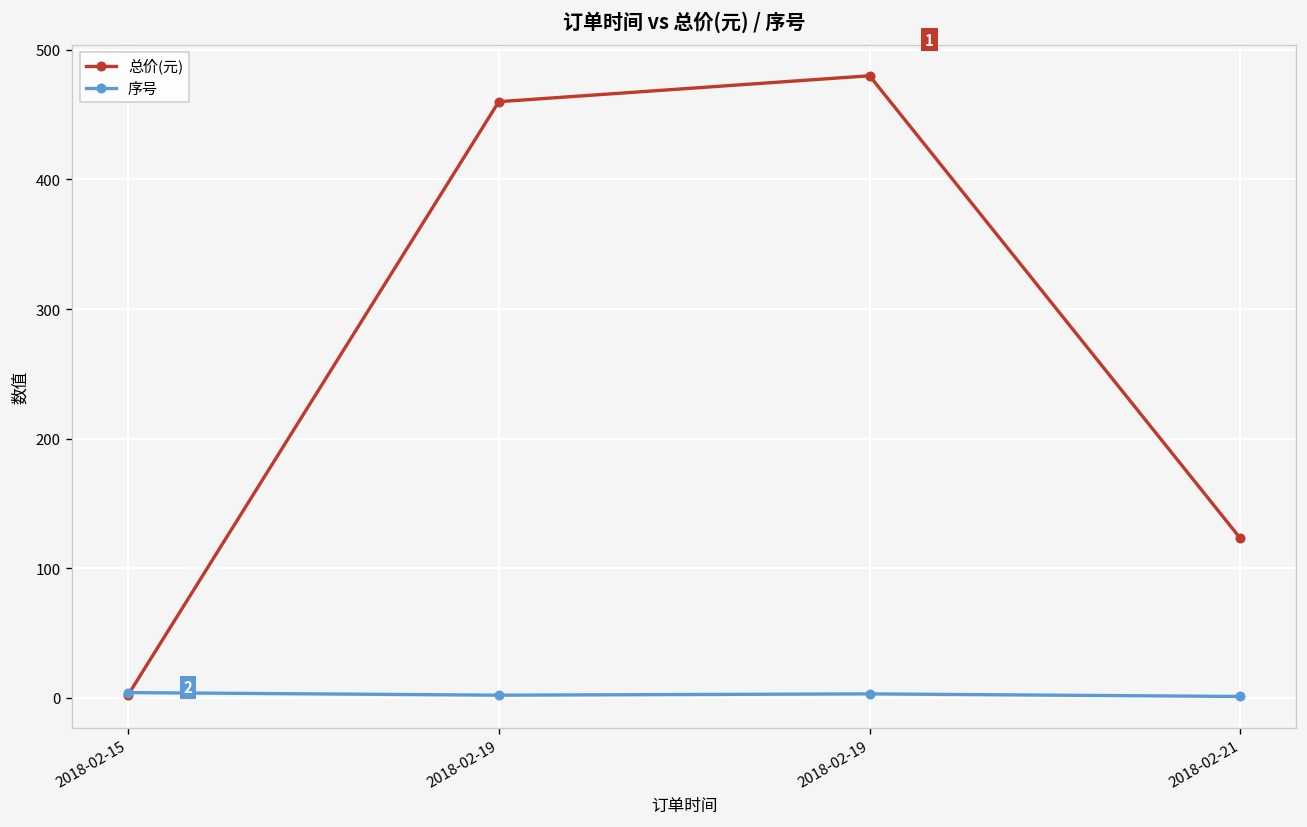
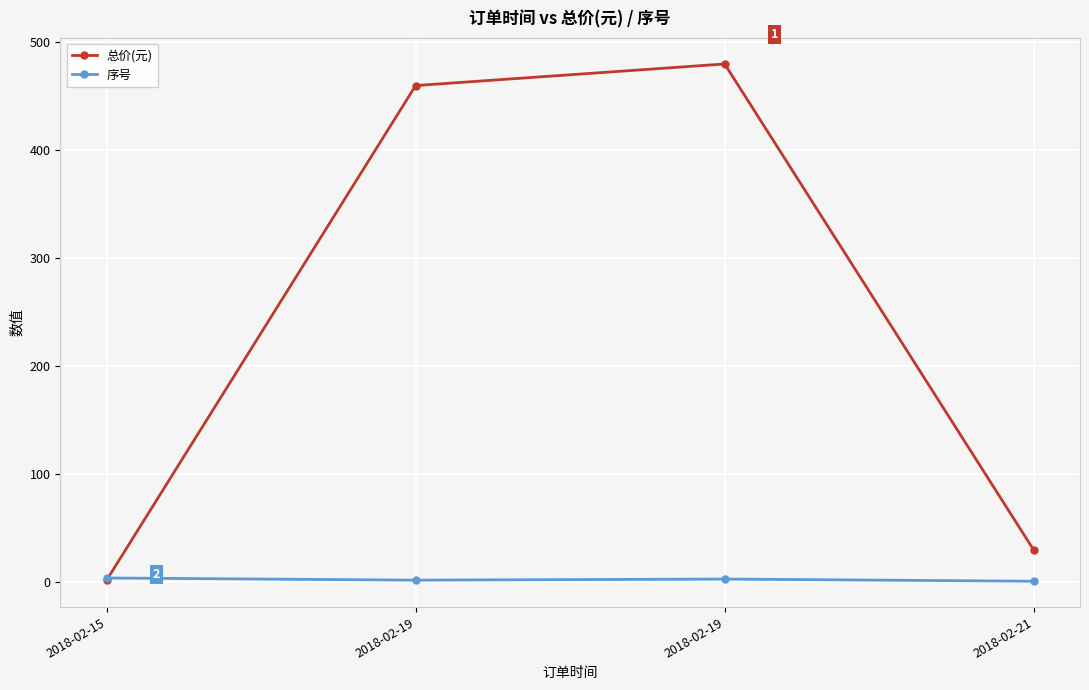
总价(元), 2018-02-21: 123 -> 30
